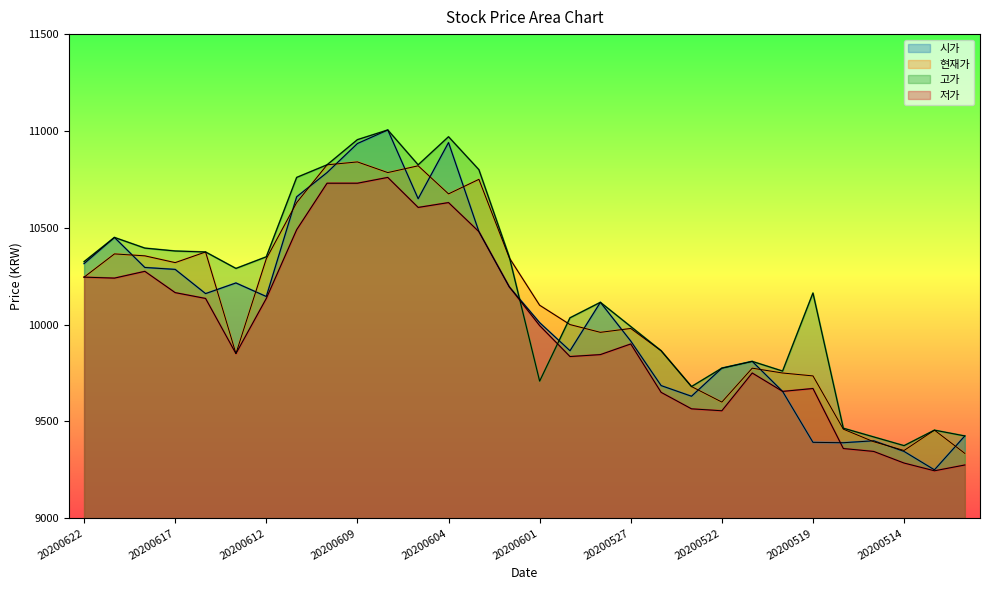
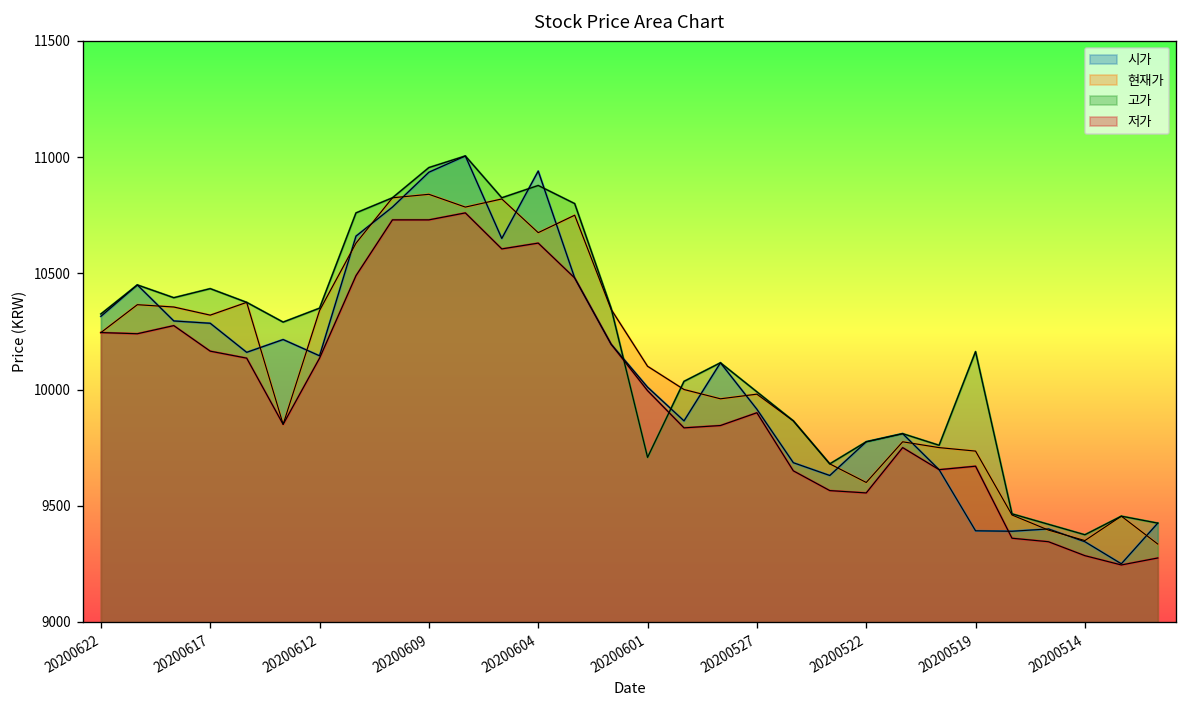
고가, 20200617: 10380 -> 10430
고가, 20200604: 10970 -> 10880
